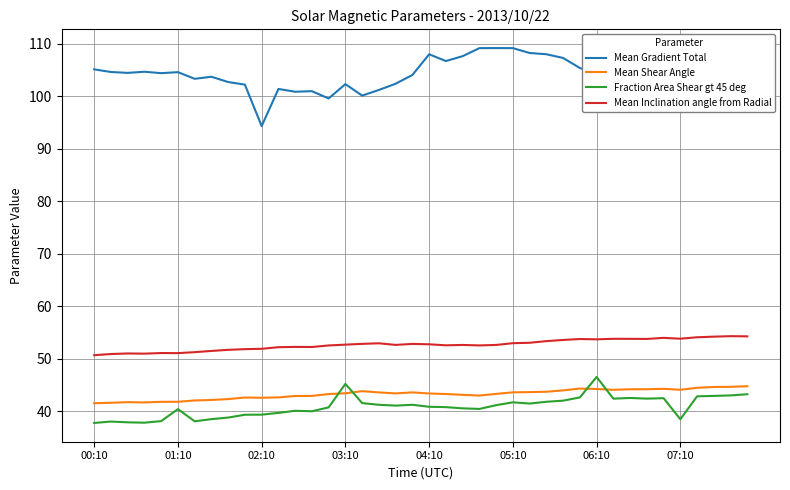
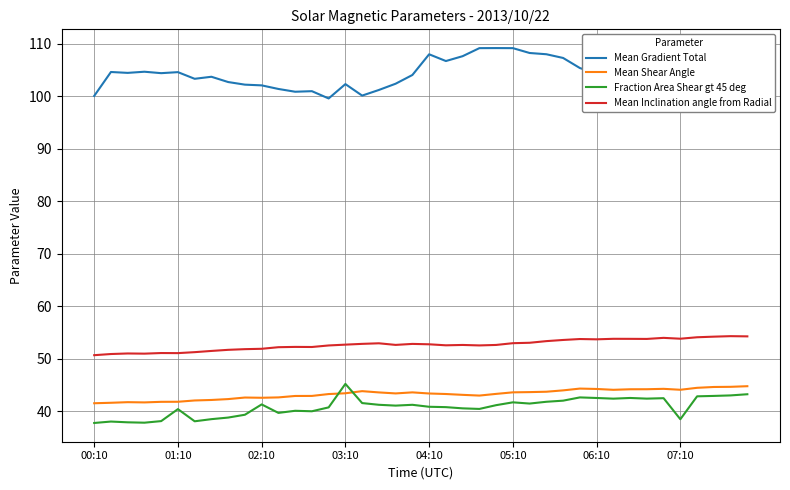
Mean Gradient Total, 00:10: 105 -> 100
Mean Gradient Total, 02:10: 94 -> 102
Fraction Area Shear gt 45 deg, 02:10: 39 -> 41
Fraction Area Shear gt 45 deg, 06:10: 46 -> 42
